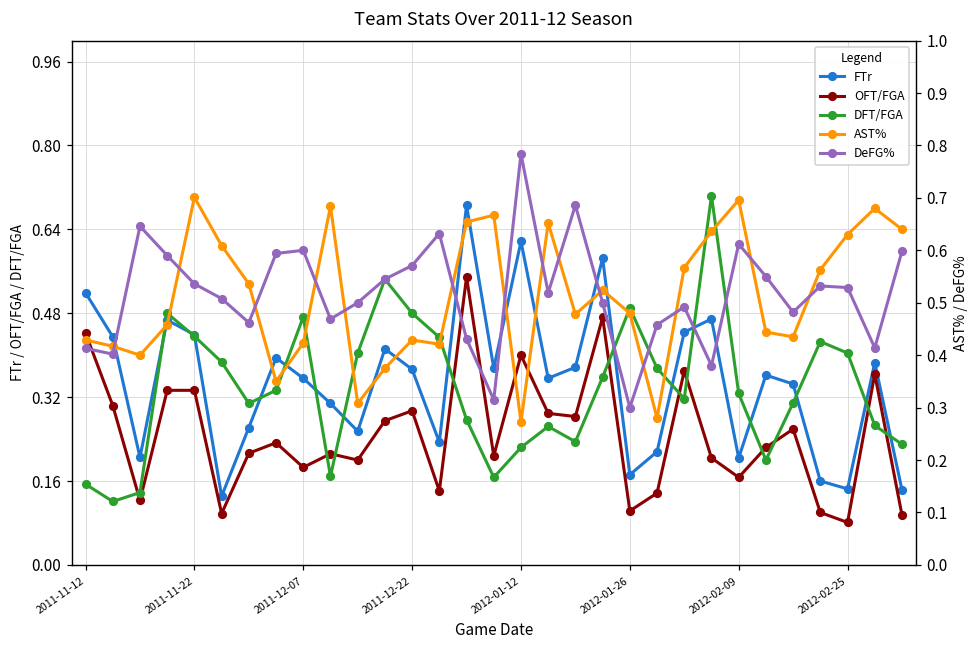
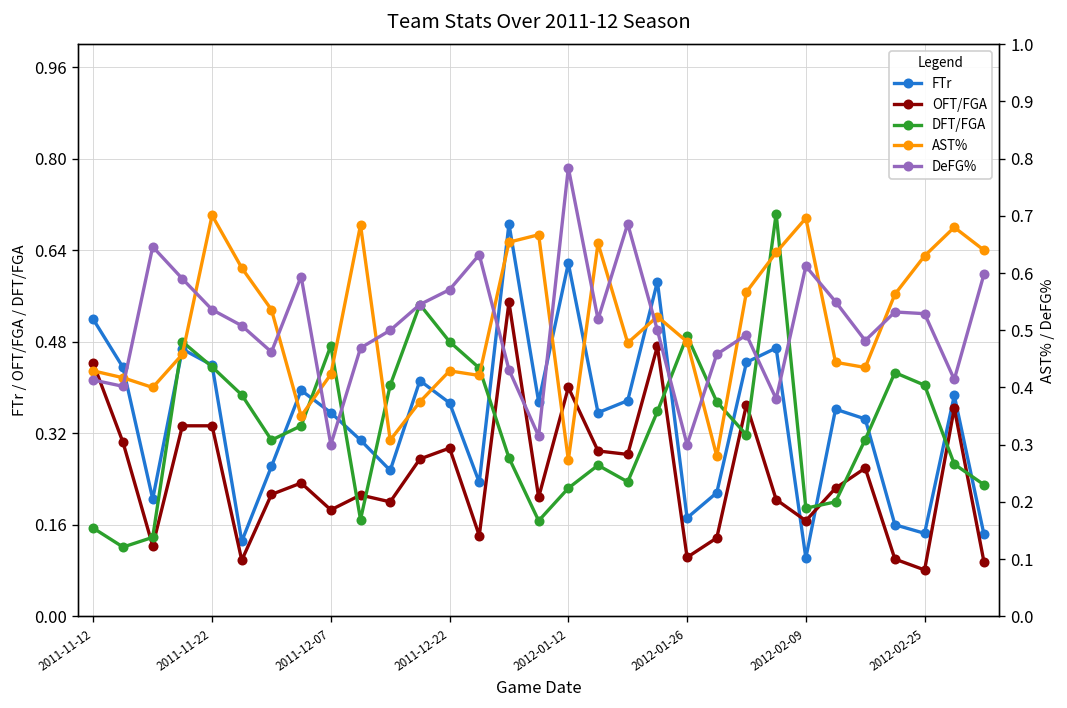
FTr, 2012-02-09: 0.20 -> 0.10
DFT/FGA, 2012-02-09: 0.33 -> 0.19
DeFG%, 2011-12-07: 0.6 -> 0.3
